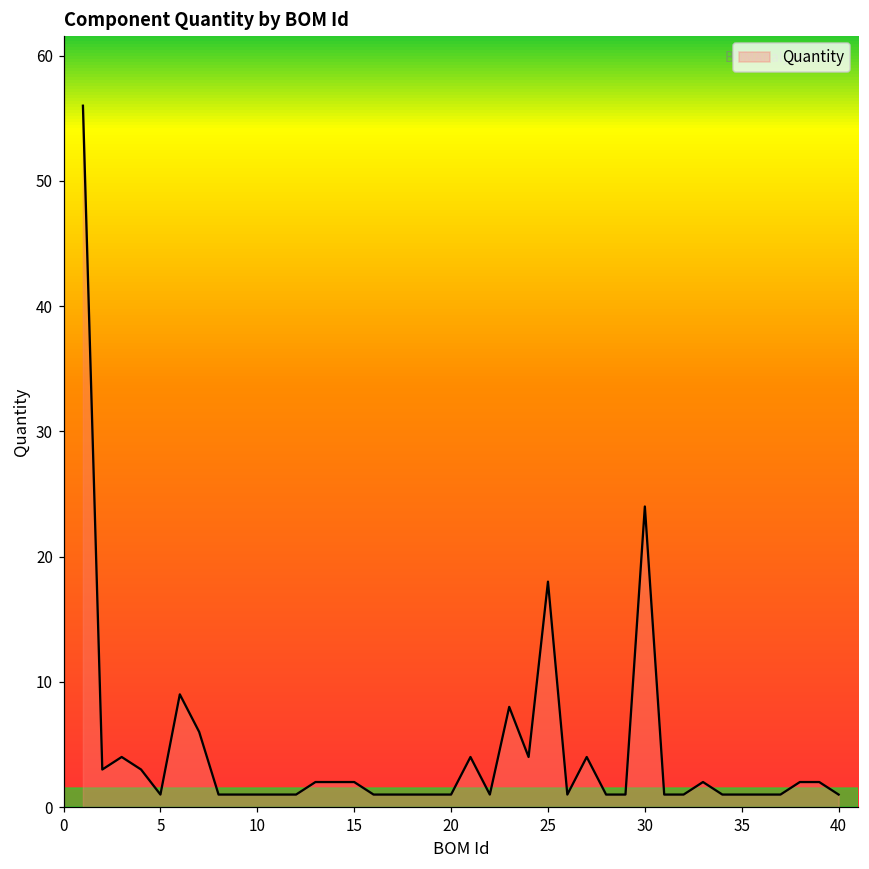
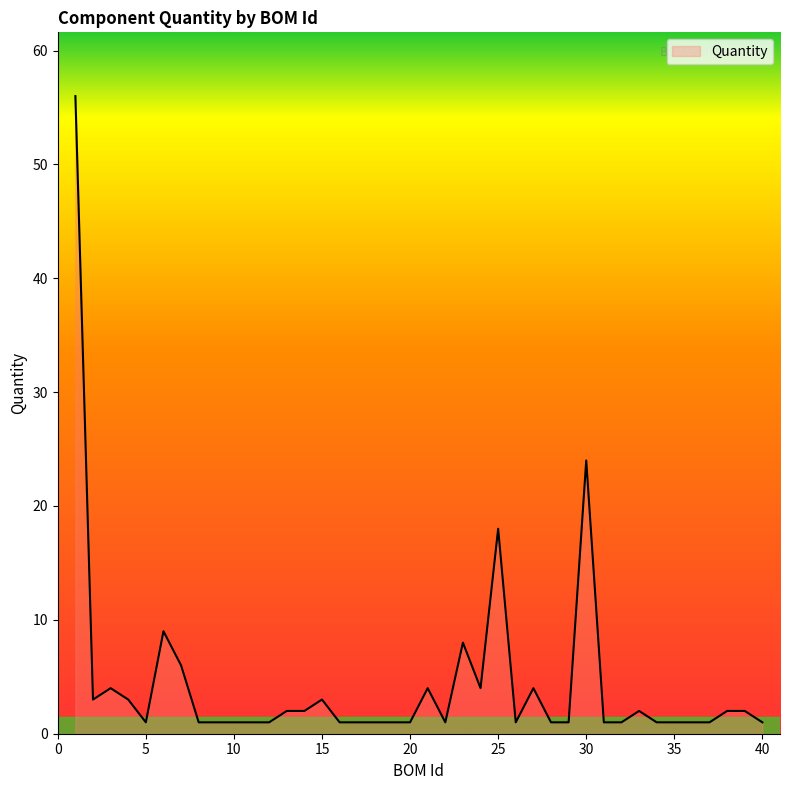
15: 2 -> 3
